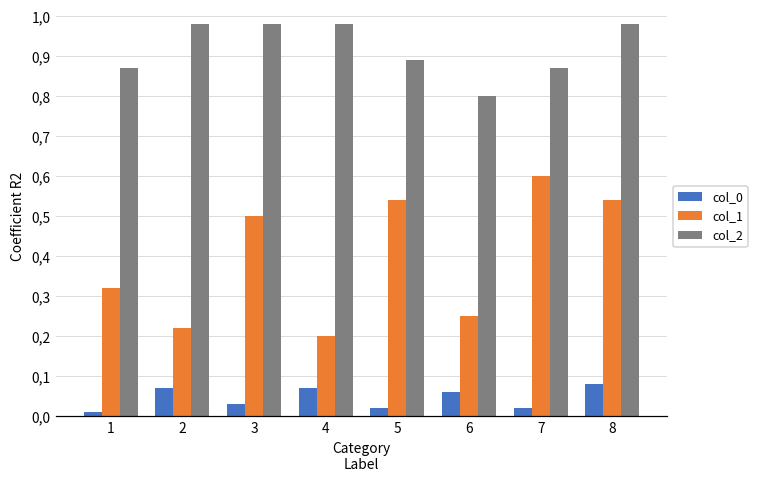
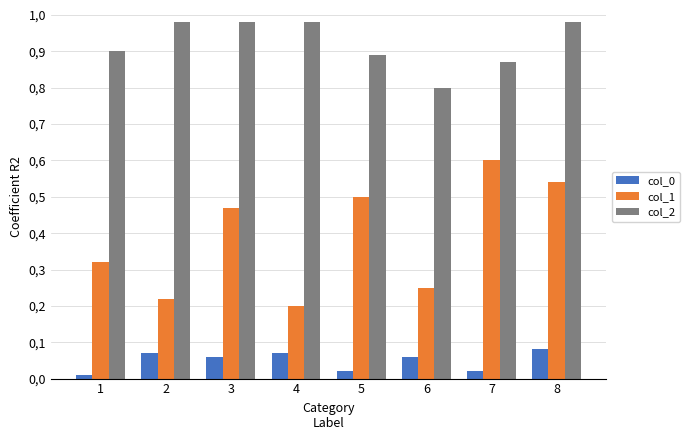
col_2, 1: 8.7 -> 9.0
col_0, 3: 0.3 -> 0.6
col_1, 3: 5.0 -> 4.7
col_1, 5: 5.4 -> 5.0
